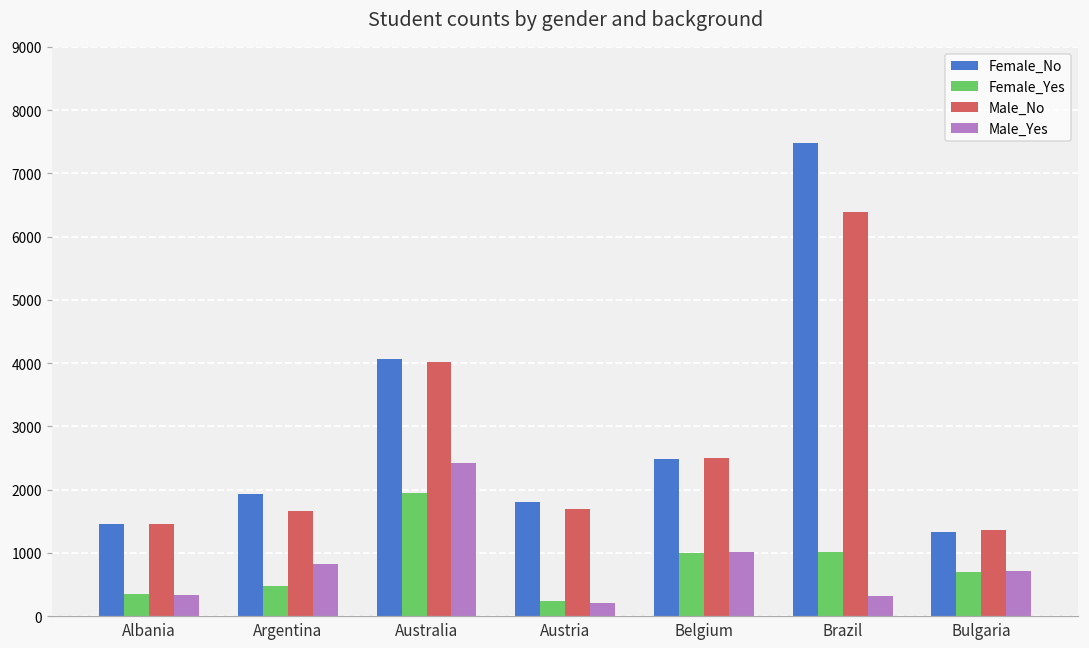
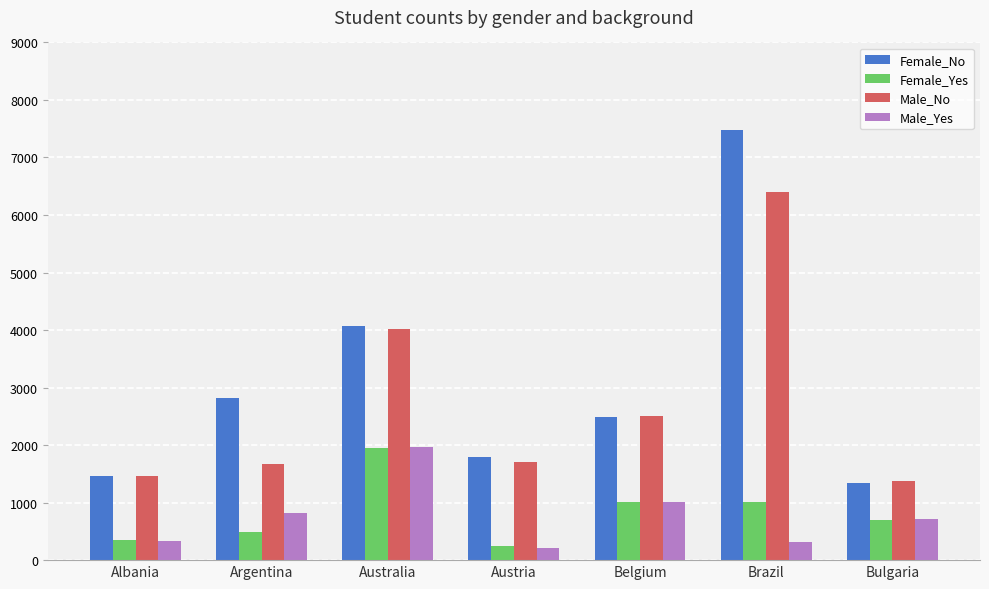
Female_No, Argentina: 1900 -> 2800
Male_Yes, Australia: 2400 -> 2000
